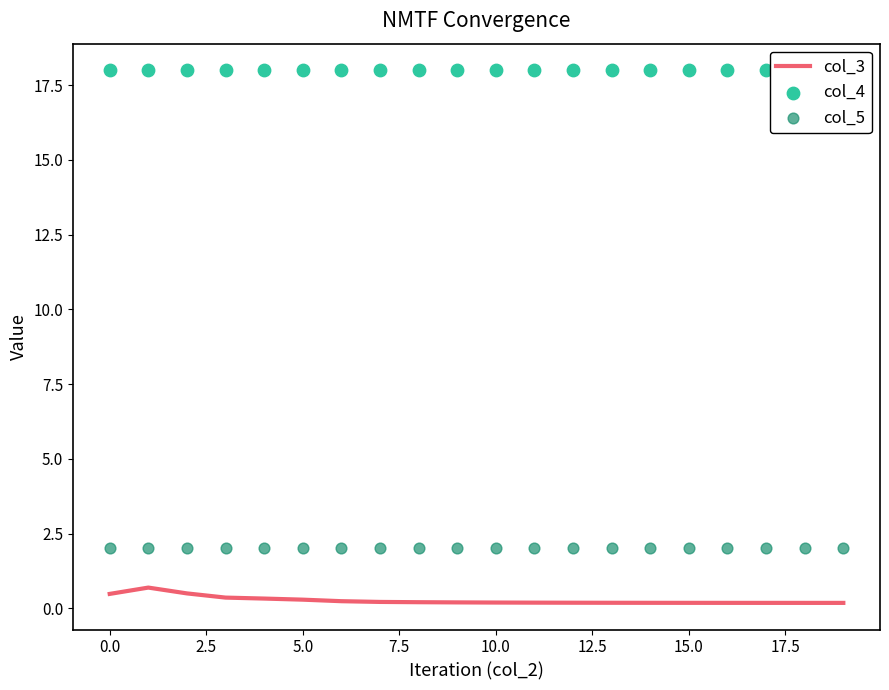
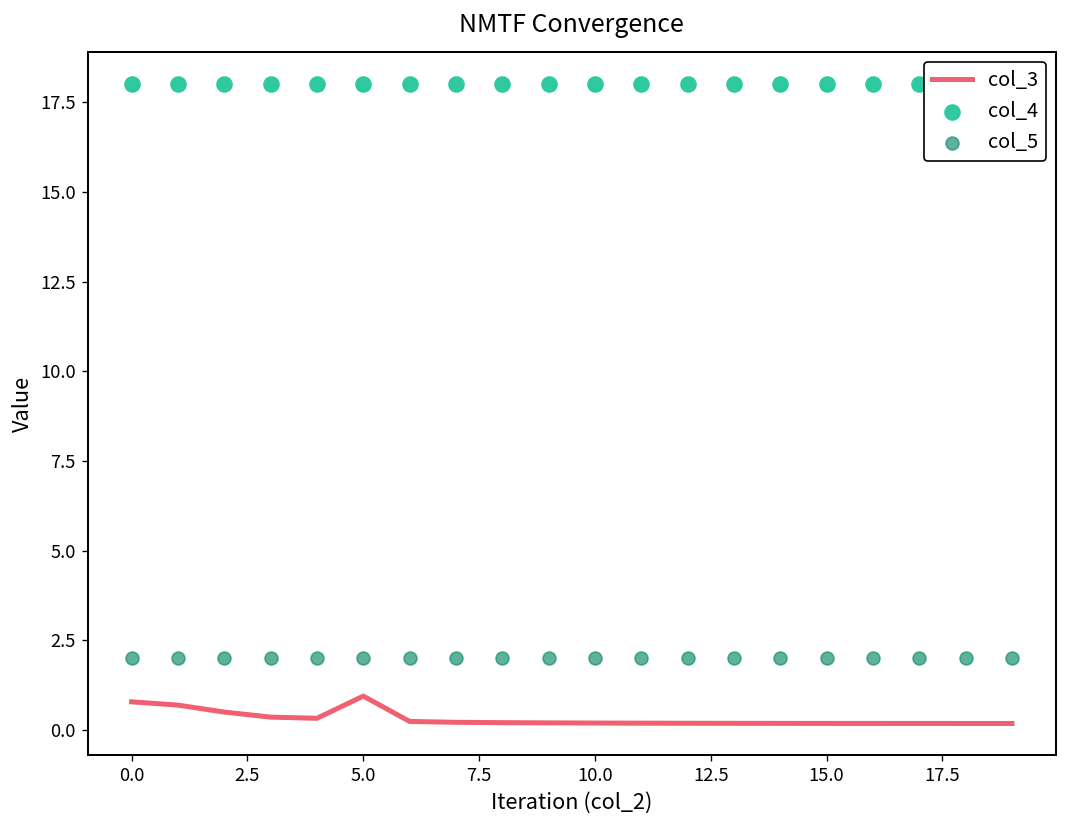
col_3, 0.0: 0.5 -> 0.8
col_3, 5.0: 0.3 -> 0.9
